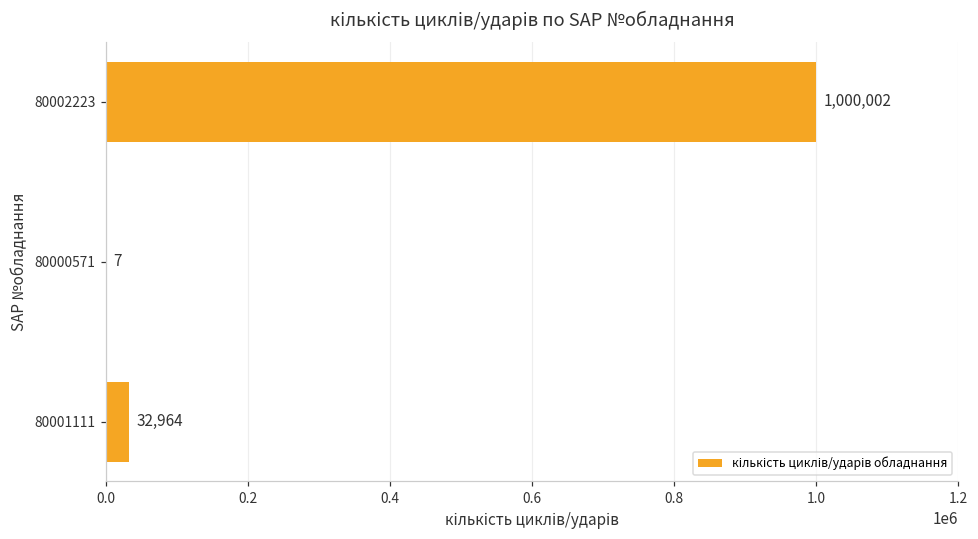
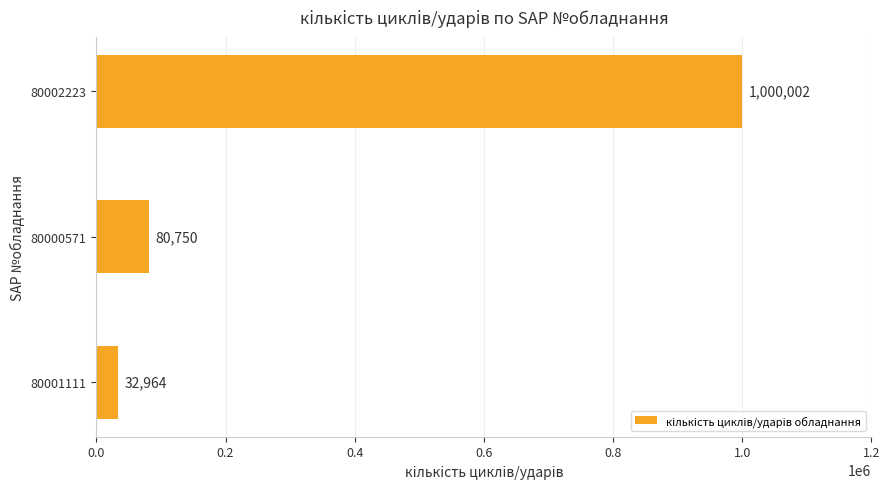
80000571: 7 -> 80,750
